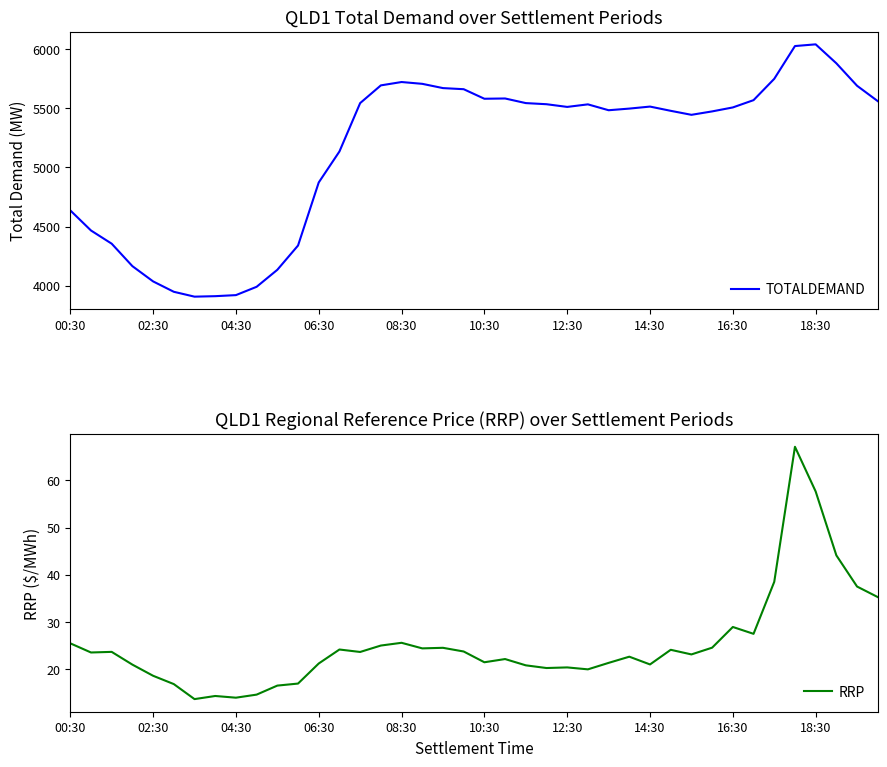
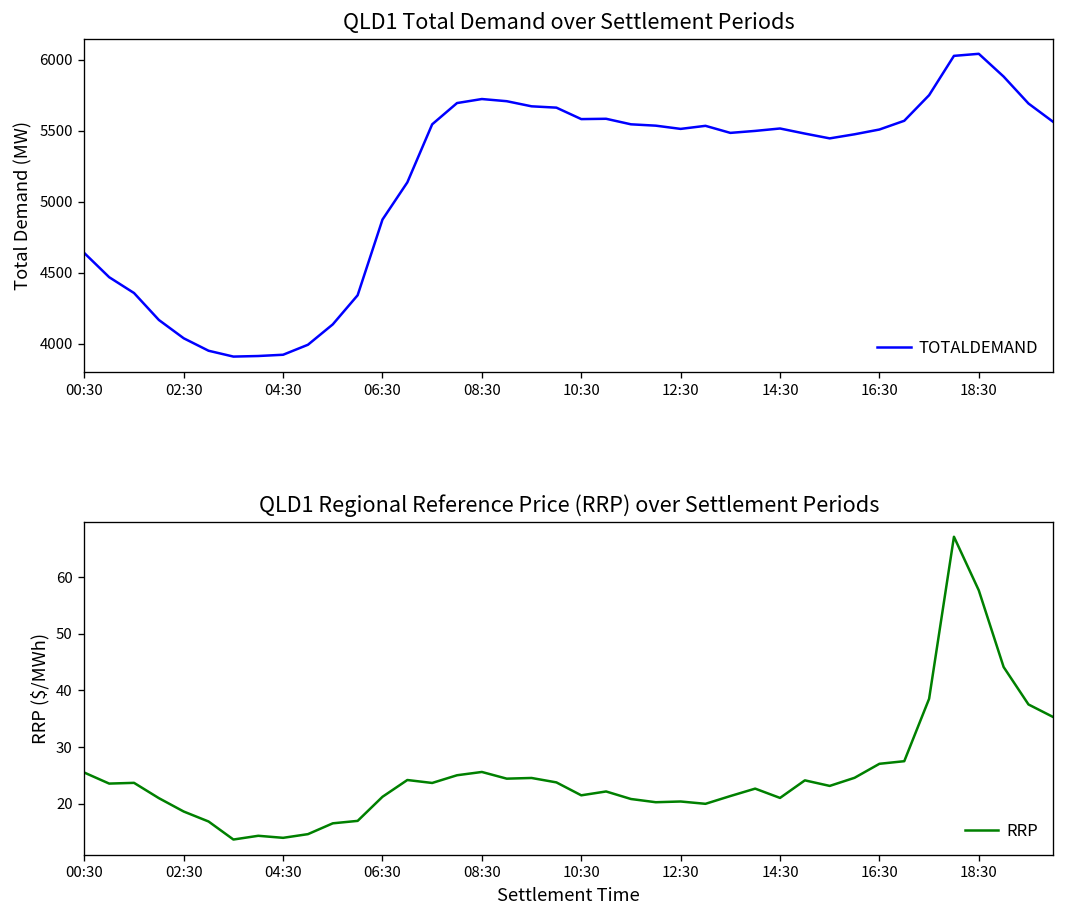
QLD1 Regional Reference Price (RRP) over Settlement Periods, 16:30: 29 -> 27
